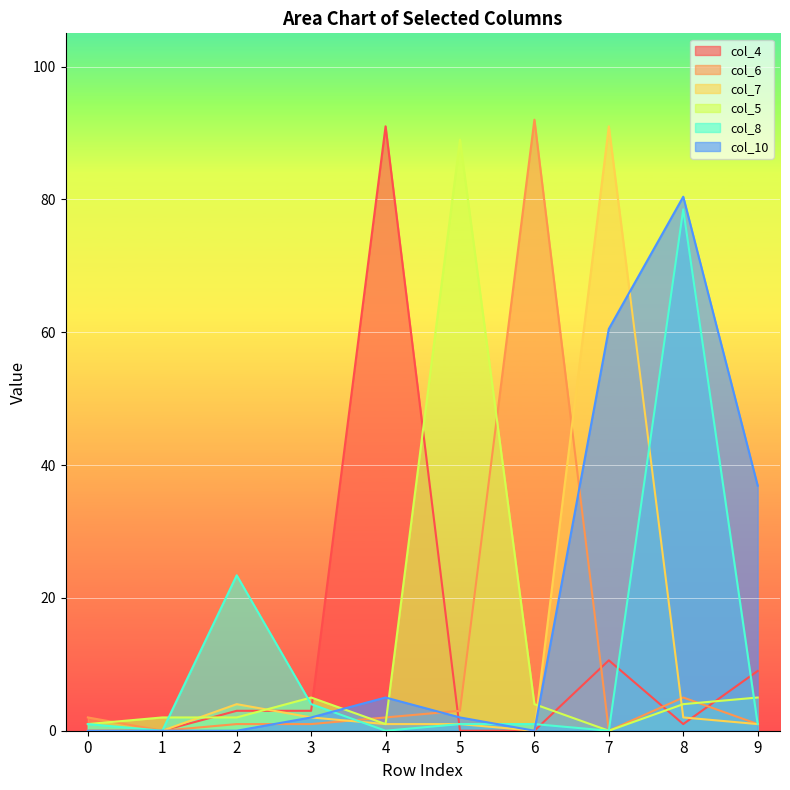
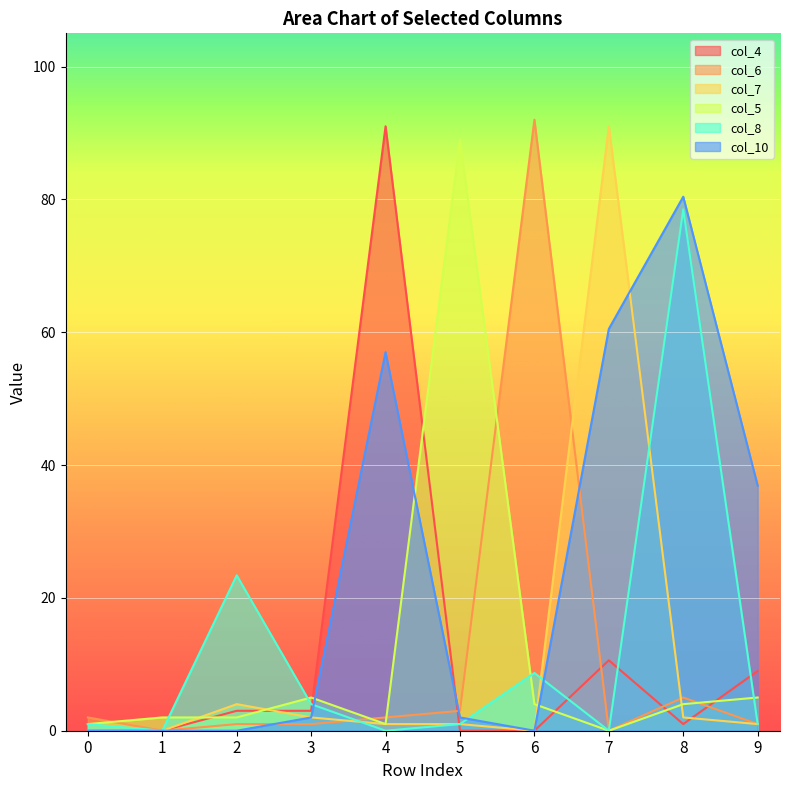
col_10, 4: 5 -> 57
col_8, 6: 1 -> 9
